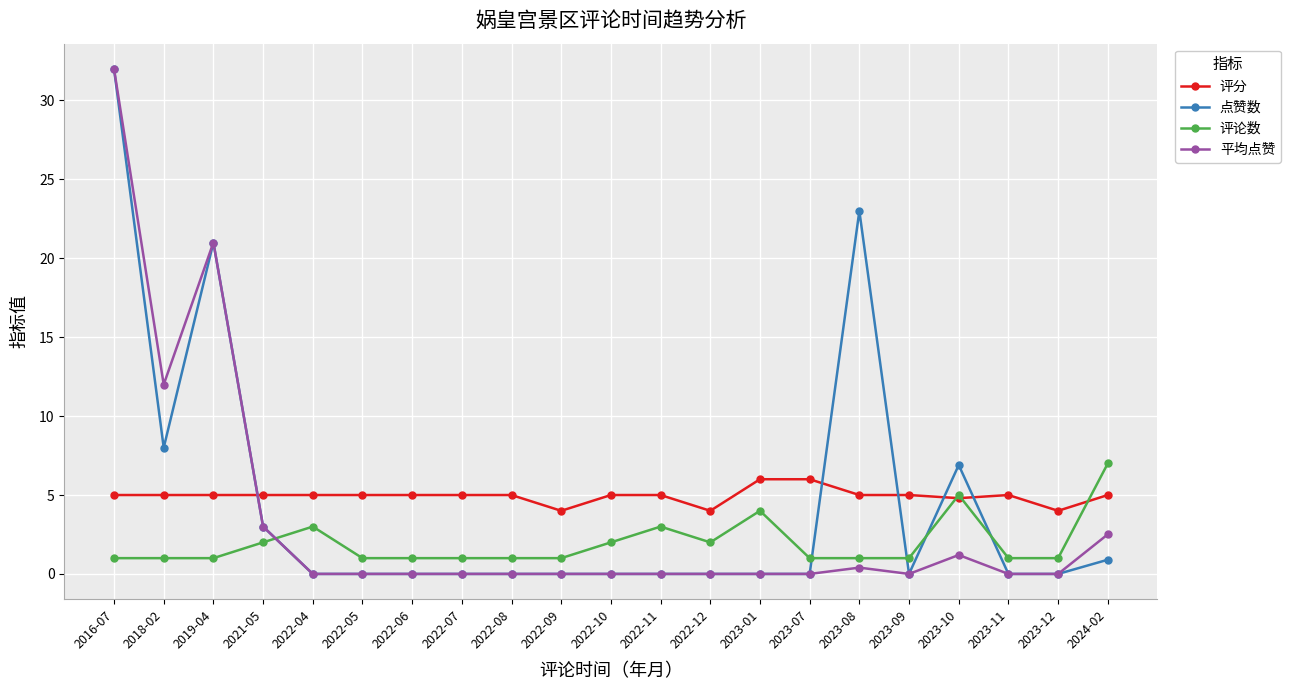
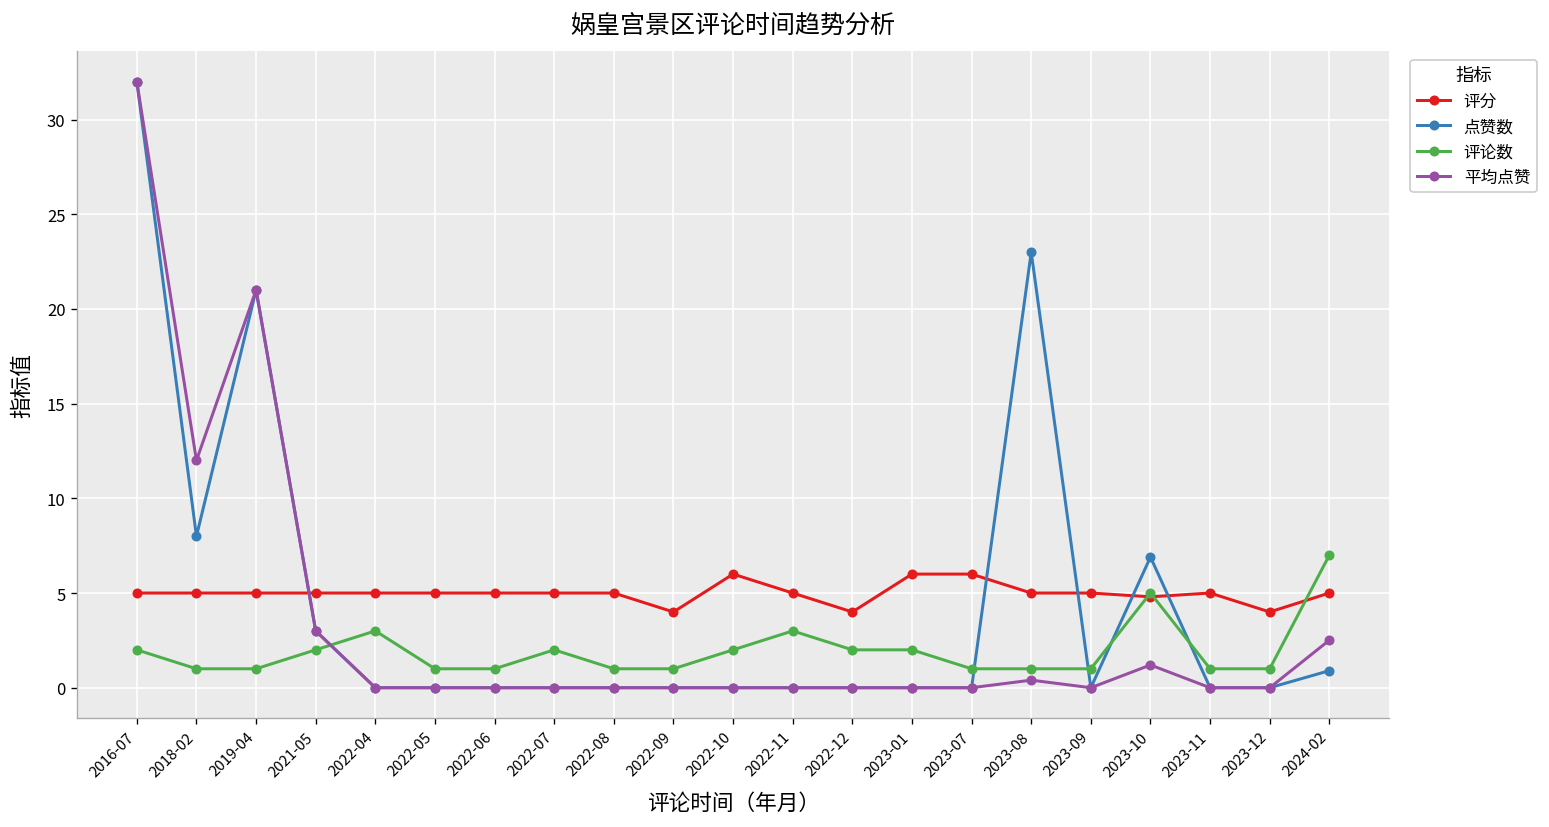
评论数, 2016-07: 1 -> 2
评论数, 2022-07: 1 -> 2
评分, 2022-10: 5 -> 6
评论数, 2023-01: 4 -> 2
